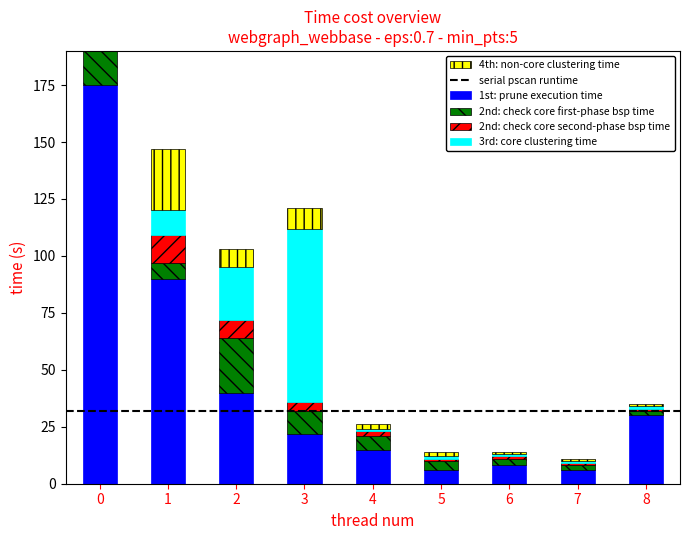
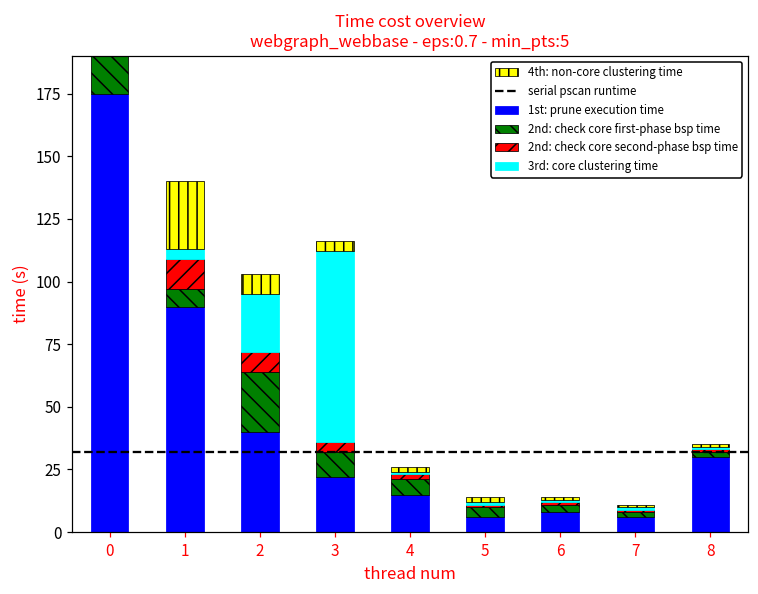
3rd: core clustering time, 1: 11 -> 4
4th: non-core clustering time, 3: 9 -> 4
